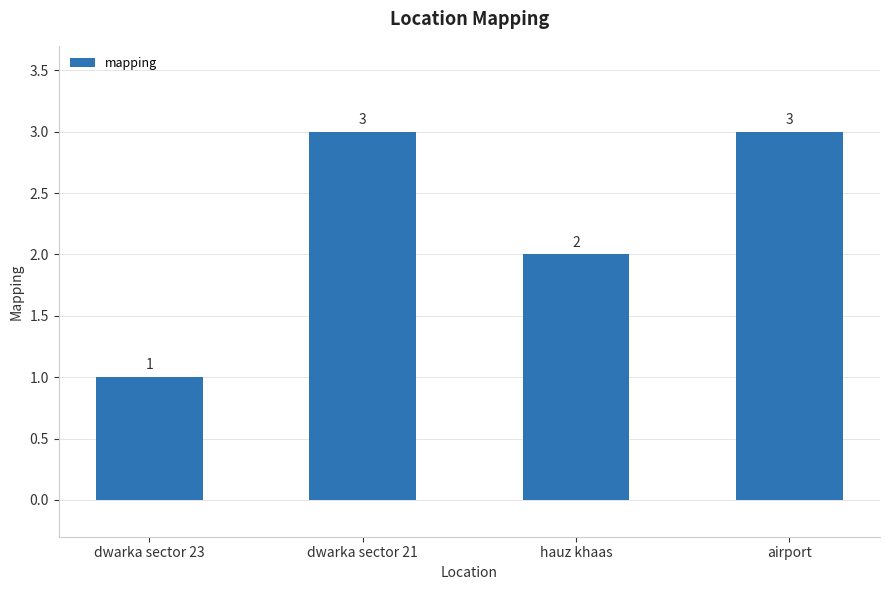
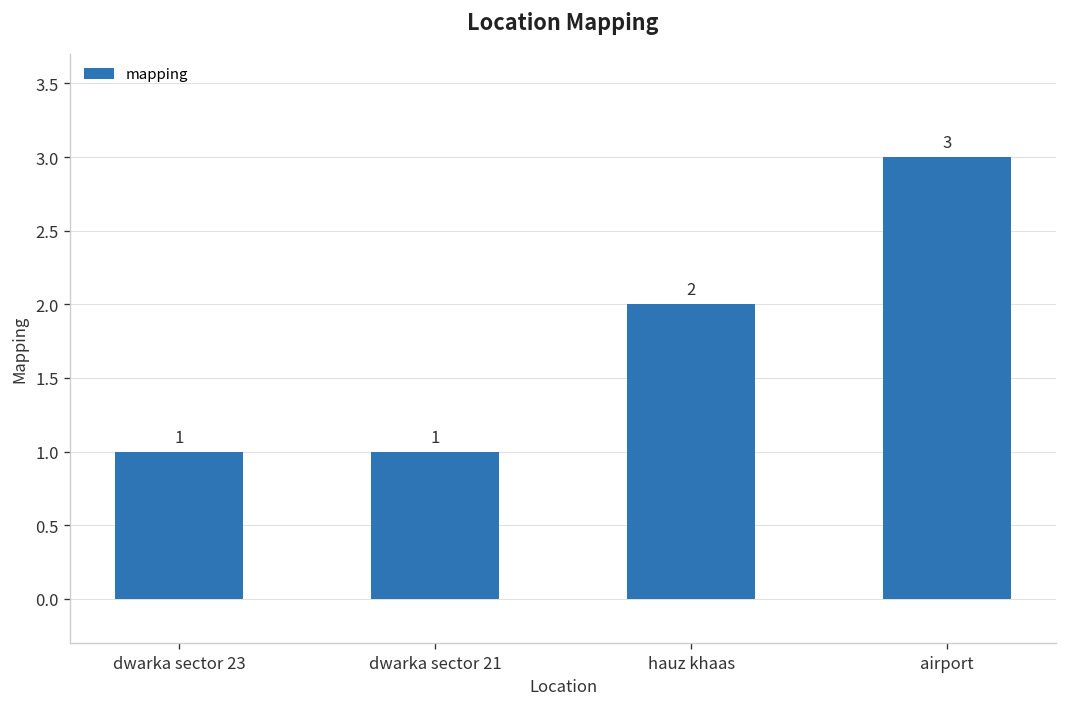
dwarka sector 21: 3 -> 1
